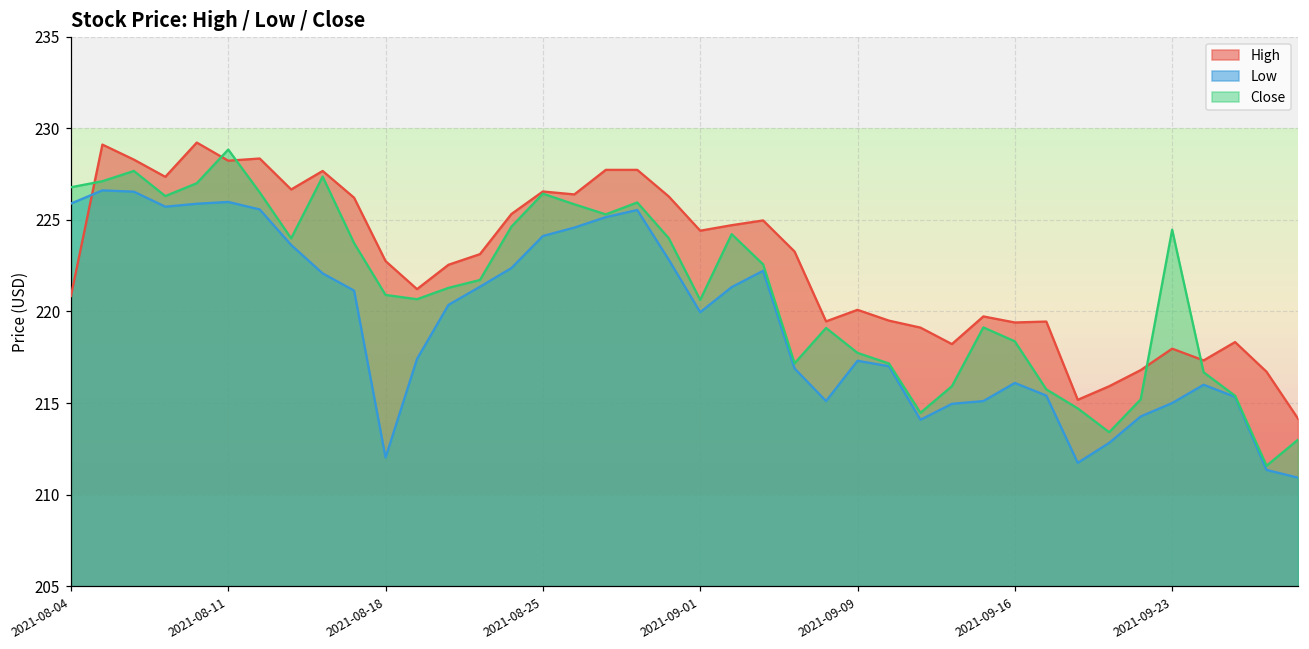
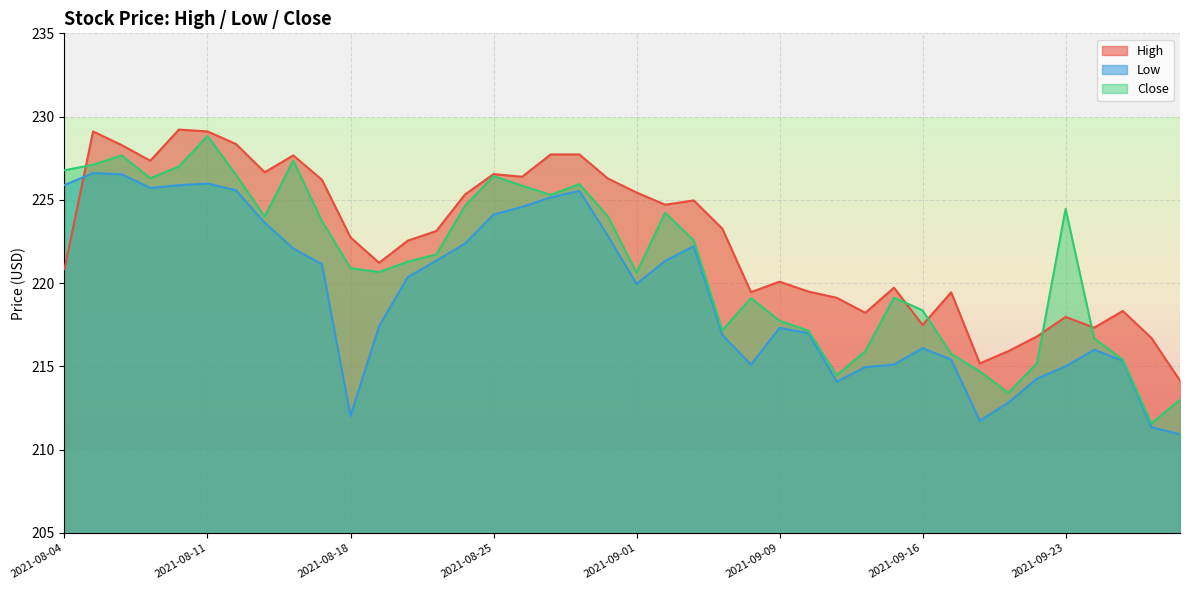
High, 2021-08-11: 228.2 -> 229.1
High, 2021-09-01: 224.4 -> 225.4
High, 2021-09-16: 219.4 -> 217.5
